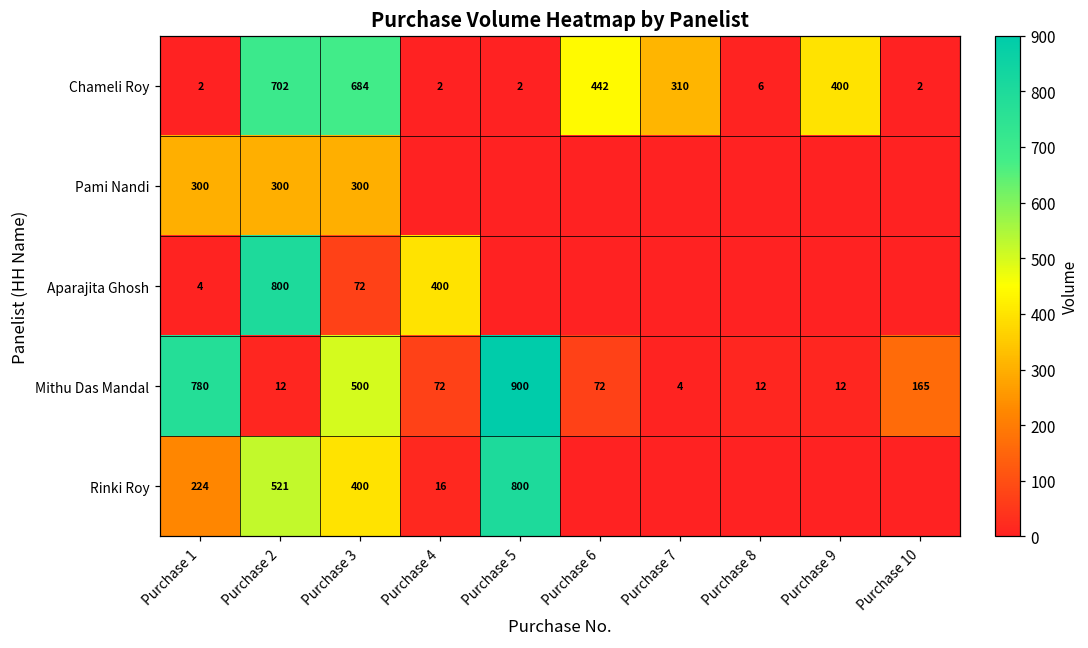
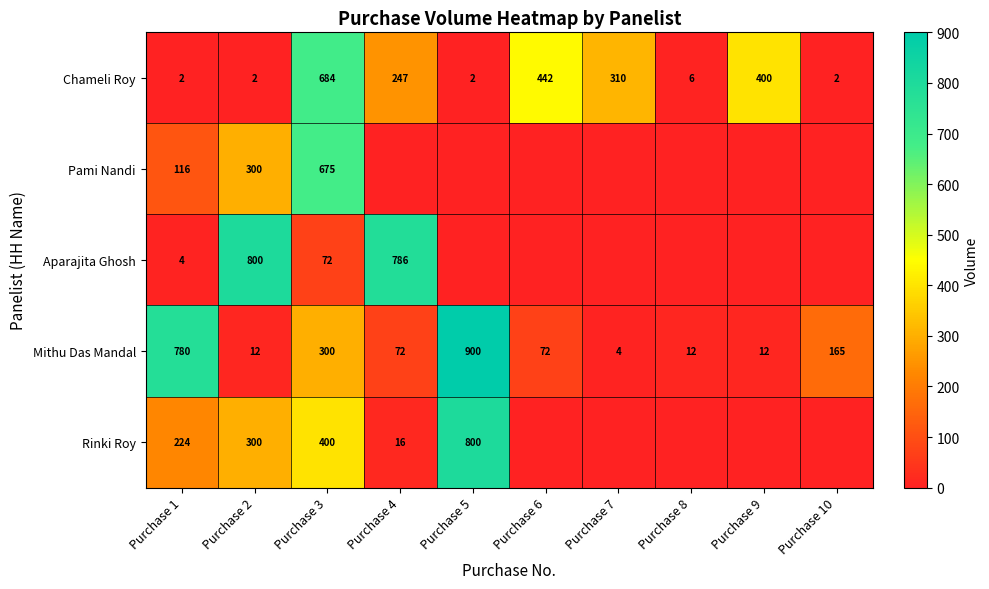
Chameli Roy, Purchase 2: 702 -> 2
Chameli Roy, Purchase 4: 2 -> 247
Pami Nandi, Purchase 1: 300 -> 116
Pami Nandi, Purchase 3: 300 -> 675
Aparajita Ghosh, Purchase 4: 400 -> 786
Mithu Das Mandal, Purchase 3: 500 -> 300
Rinki Roy, Purchase 2: 521 -> 300
